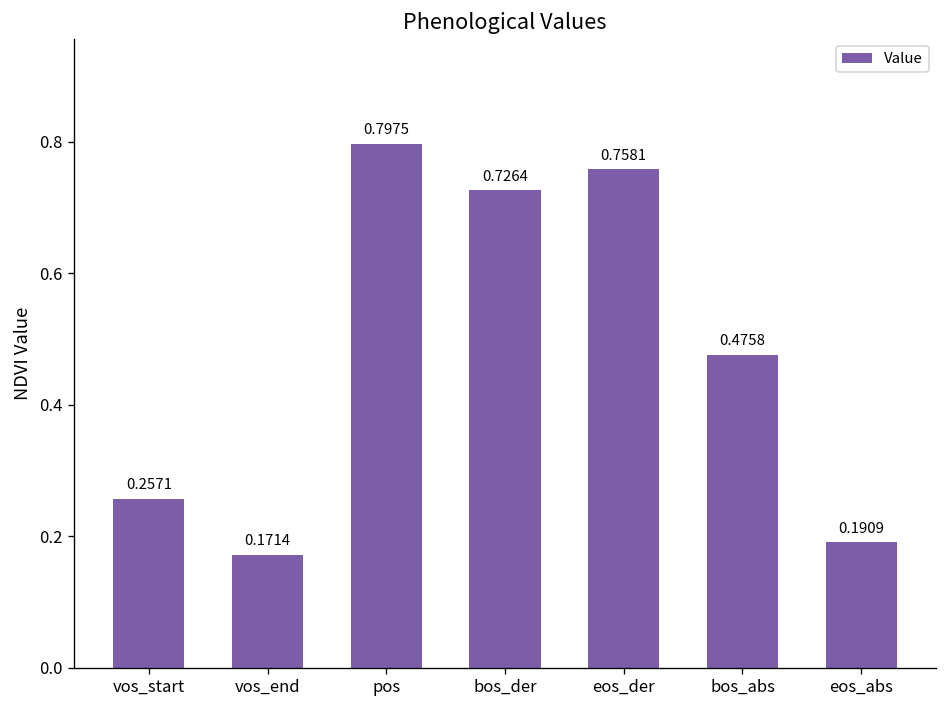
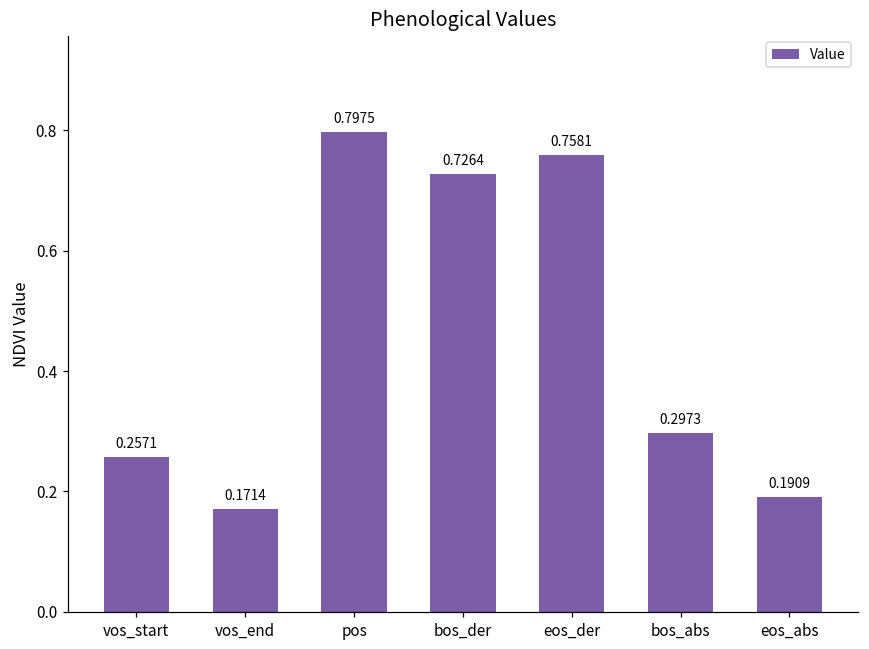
bos_abs: 0.4758 -> 0.2973
